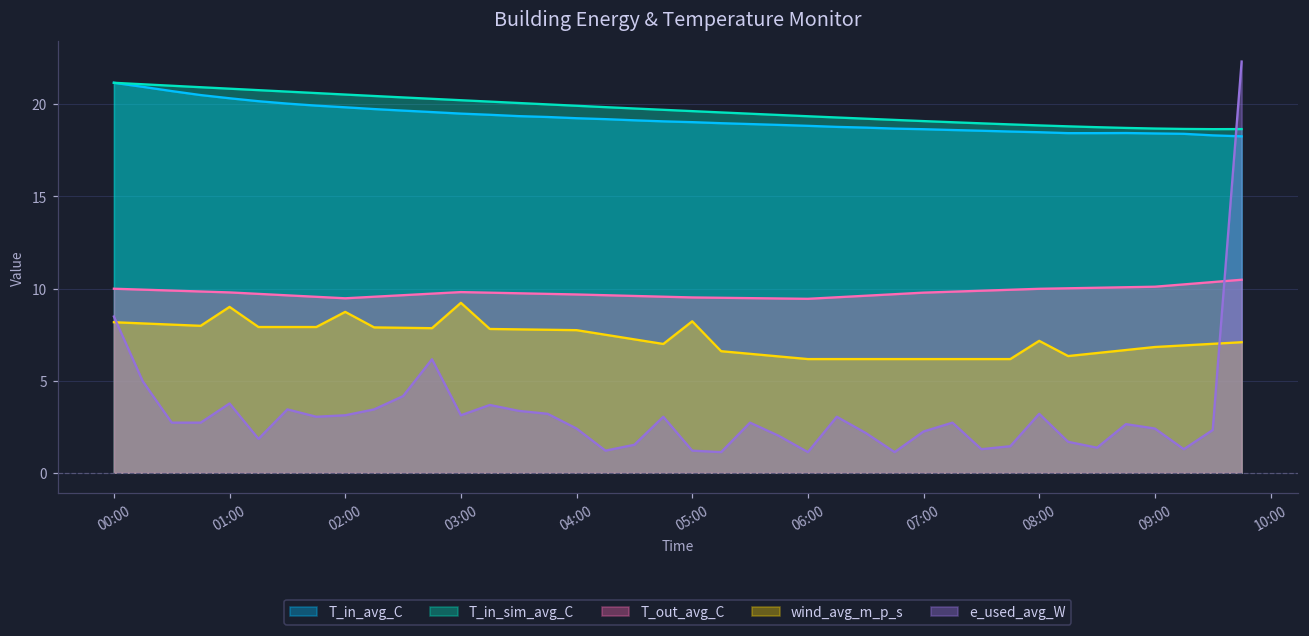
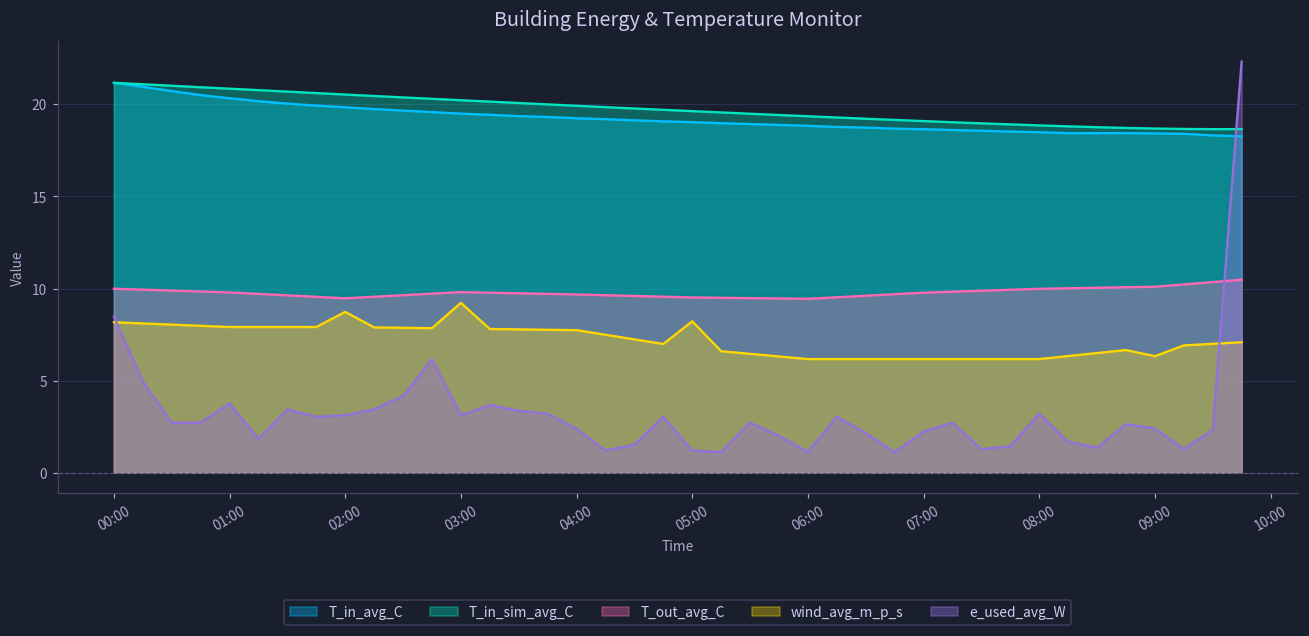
wind_avg_m_p_s, 01:00: 9.0 -> 7.9
wind_avg_m_p_s, 08:00: 7.2 -> 6.2
wind_avg_m_p_s, 09:00: 6.8 -> 6.3
